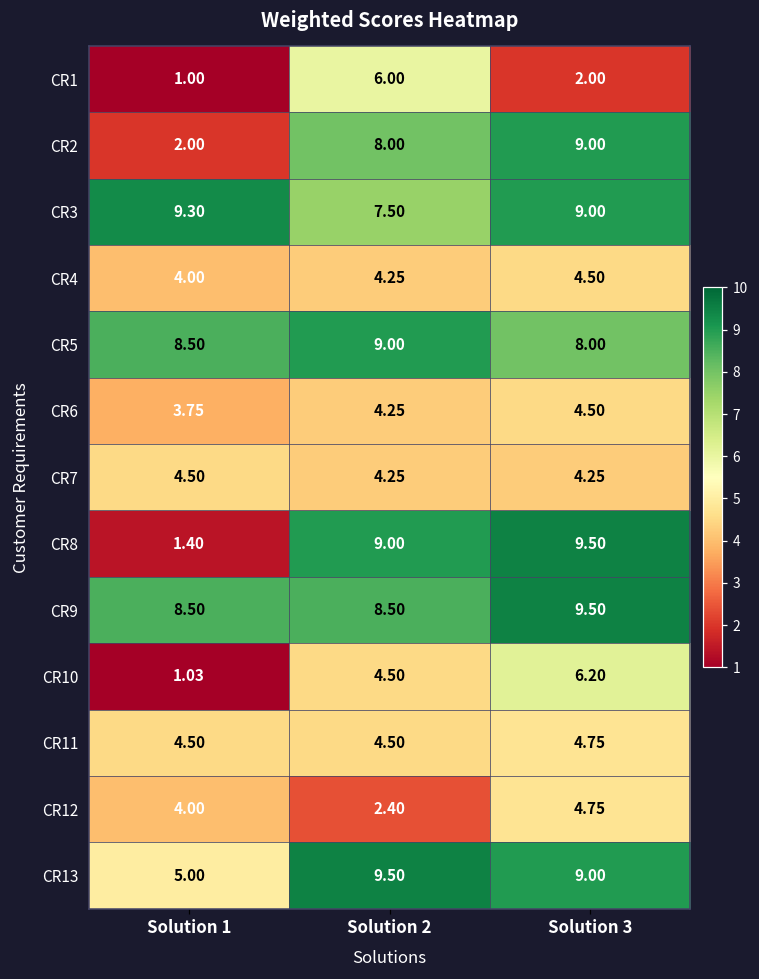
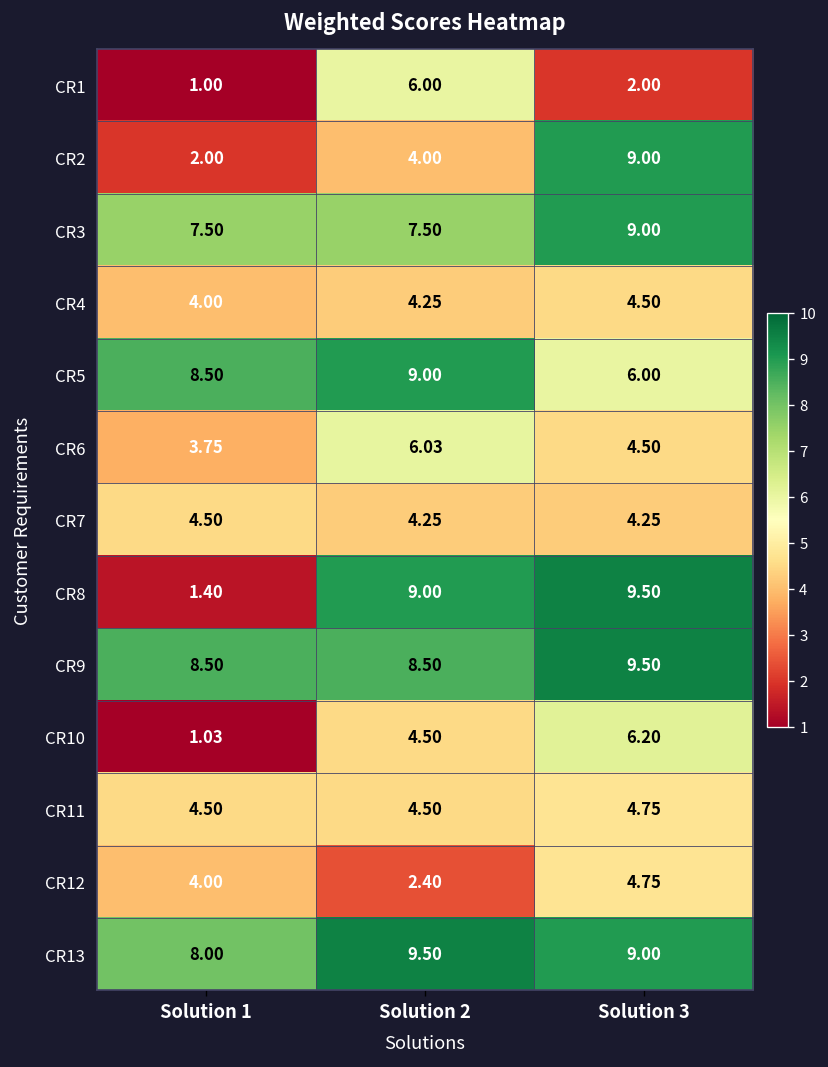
CR2, Solution 2: 8.00 -> 4.00
CR3, Solution 1: 9.30 -> 7.50
CR5, Solution 3: 8.00 -> 6.00
CR6, Solution 2: 4.25 -> 6.03
CR13, Solution 1: 5.00 -> 8.00
